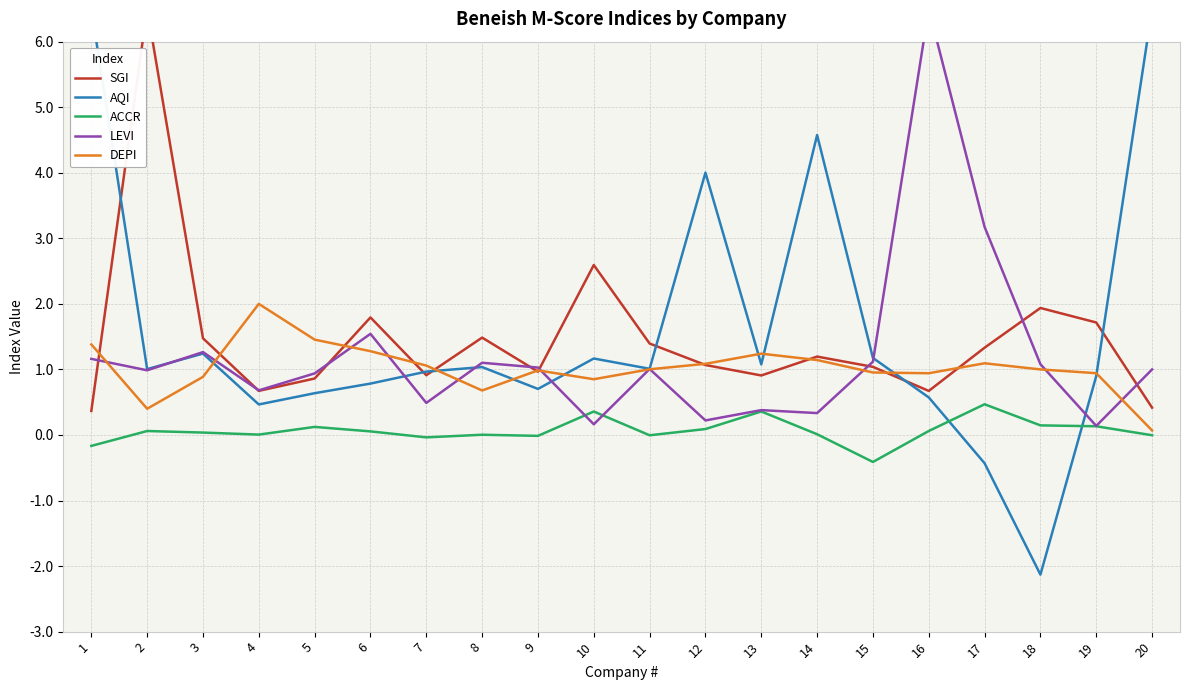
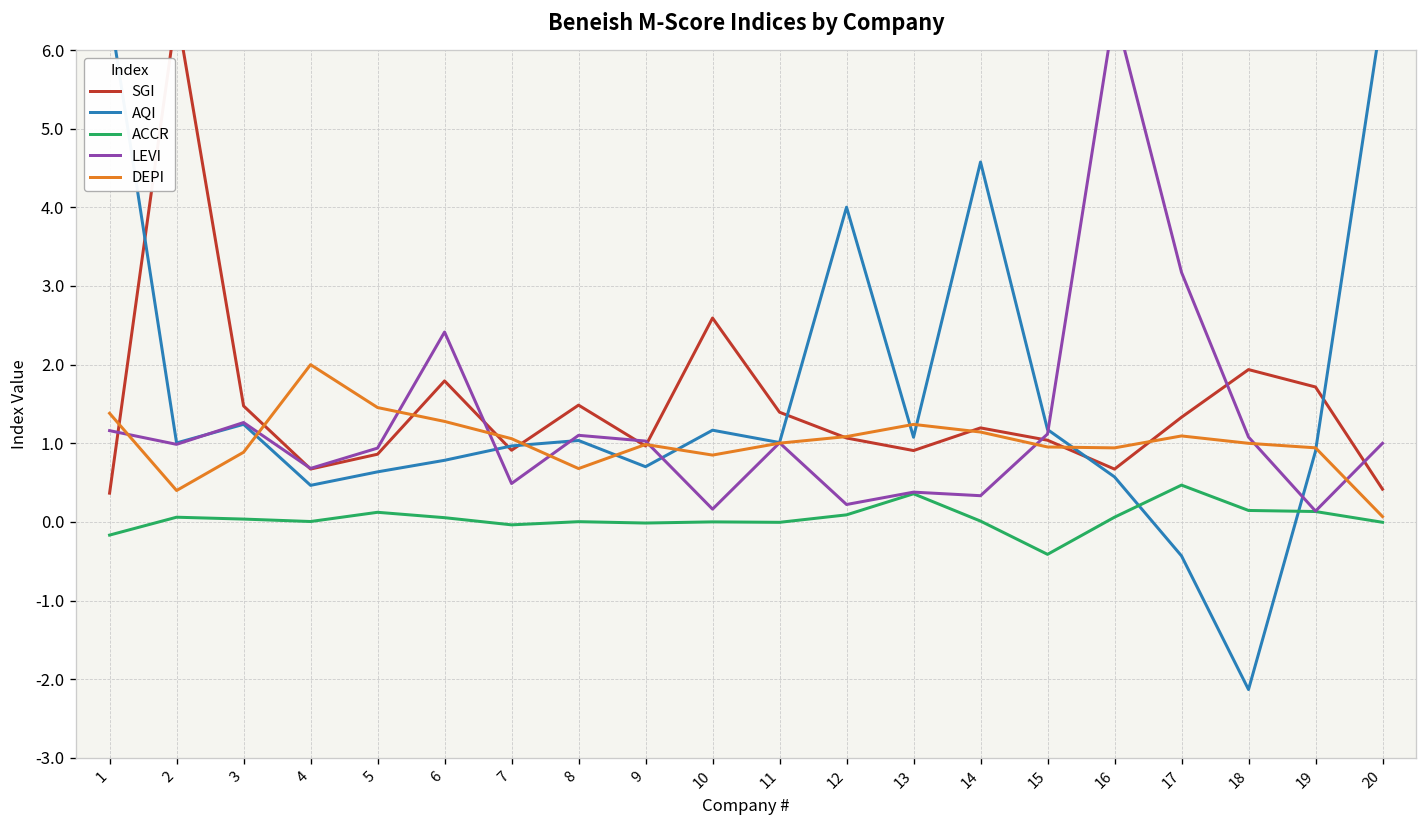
LEVI, 6: 1.5 -> 2.4
ACCR, 10: 0.4 -> 0.0
